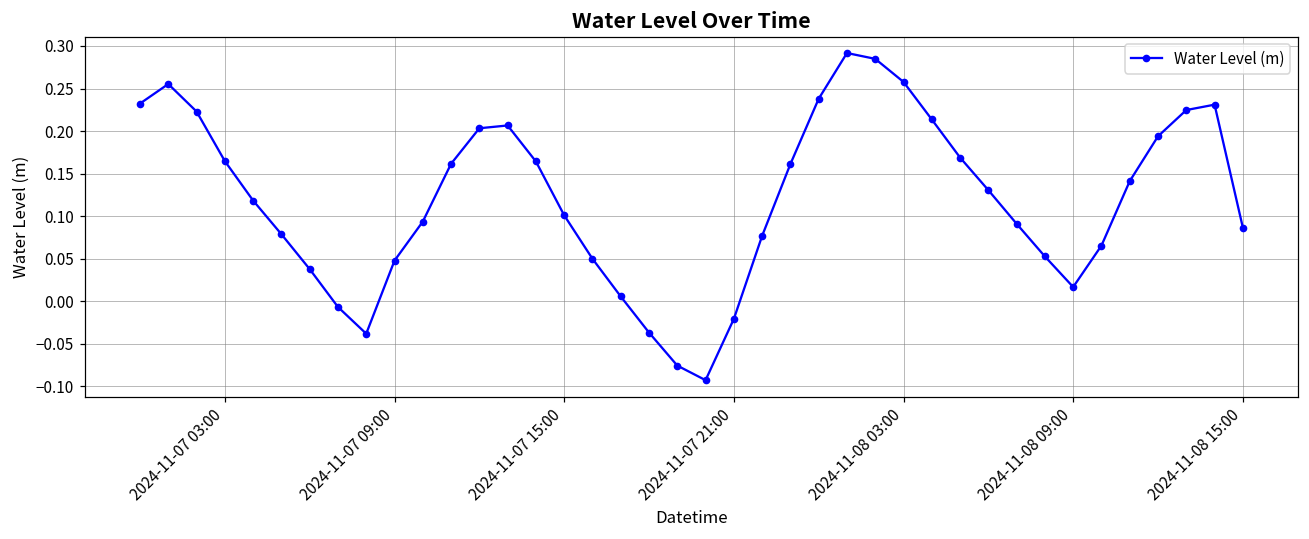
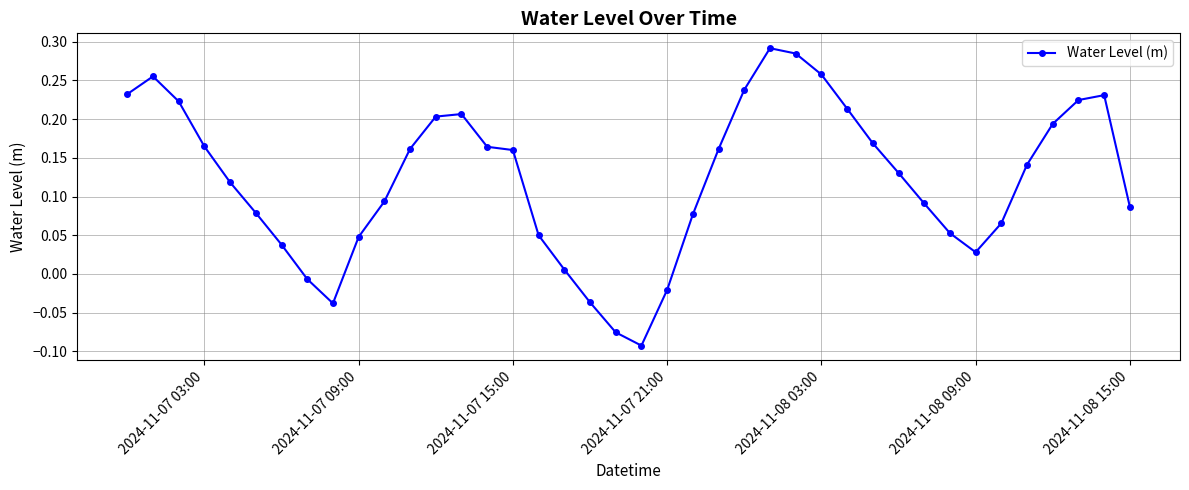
2024-11-07 15:00: 0.10 -> 0.16
2024-11-08 09:00: 0.02 -> 0.03
